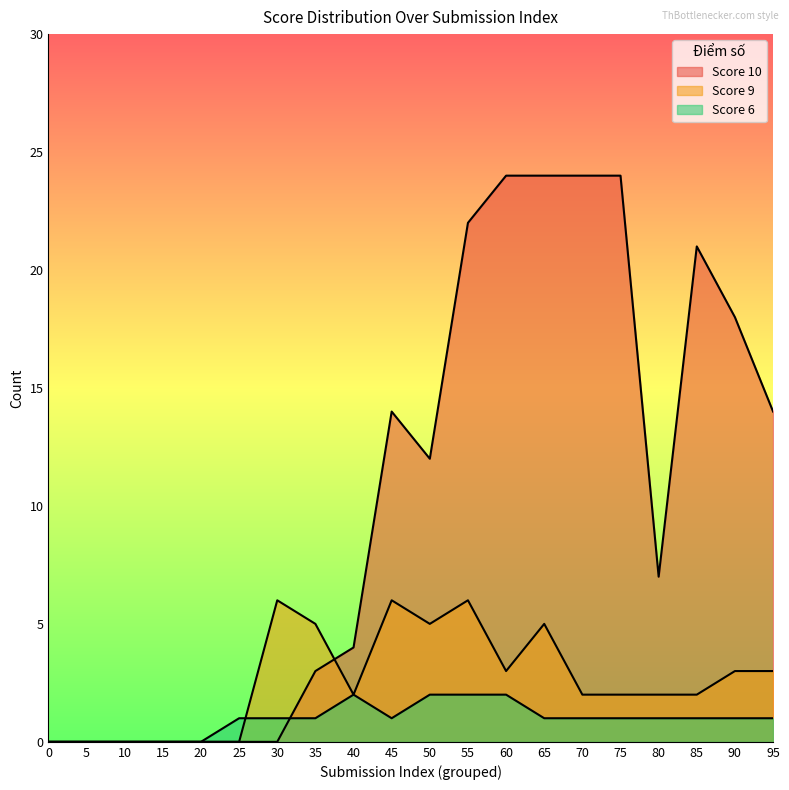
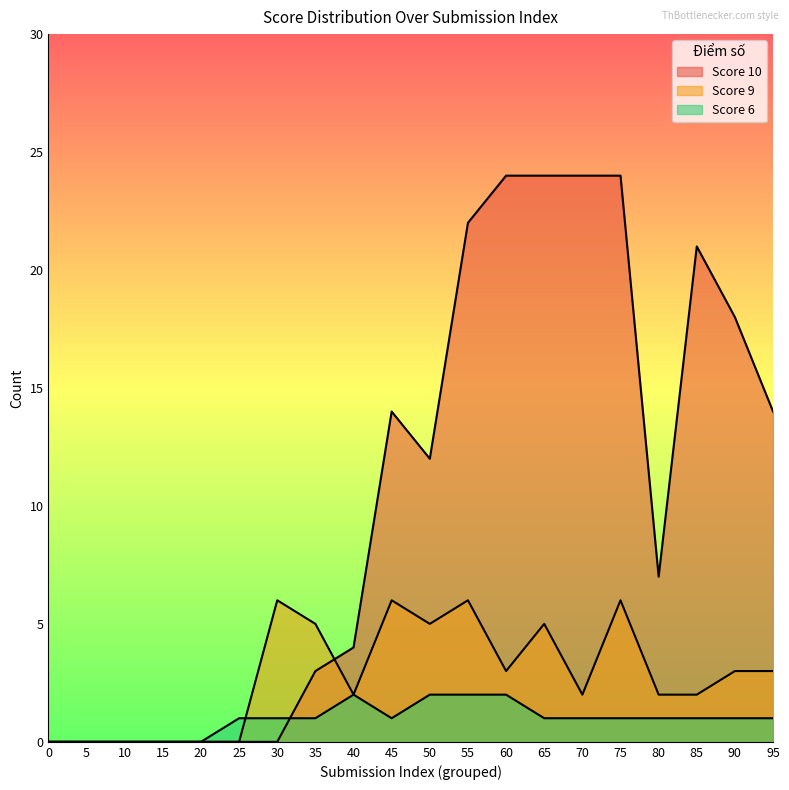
Score 9, 75: 2 -> 6
